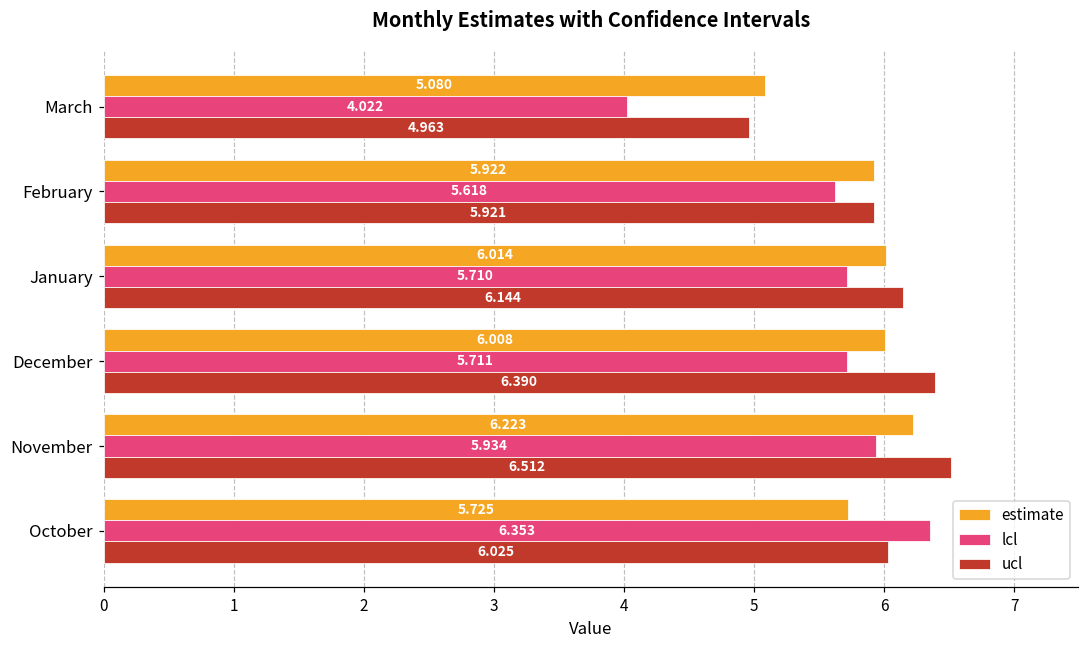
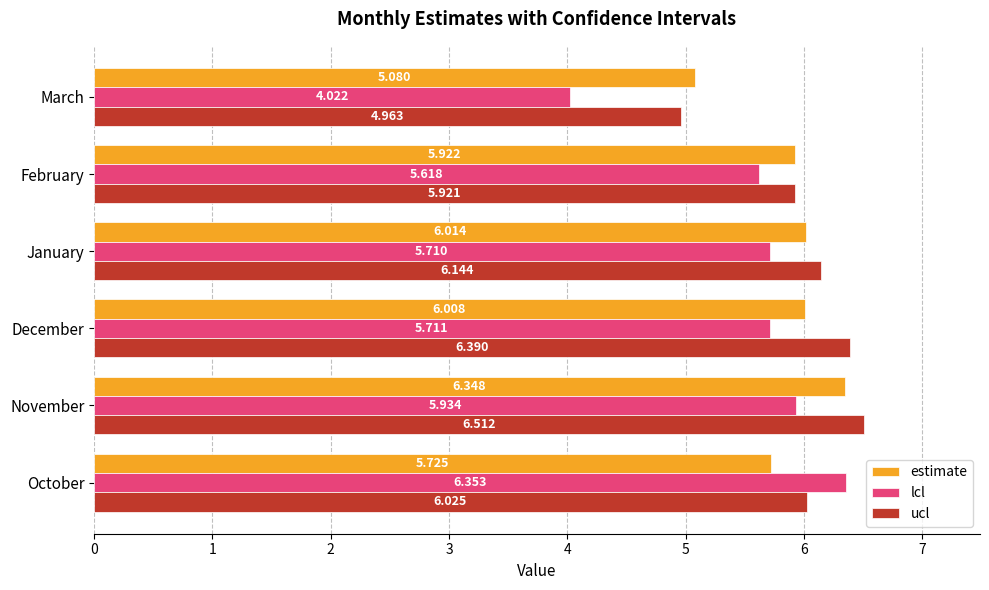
estimate, November: 6.223 -> 6.348
